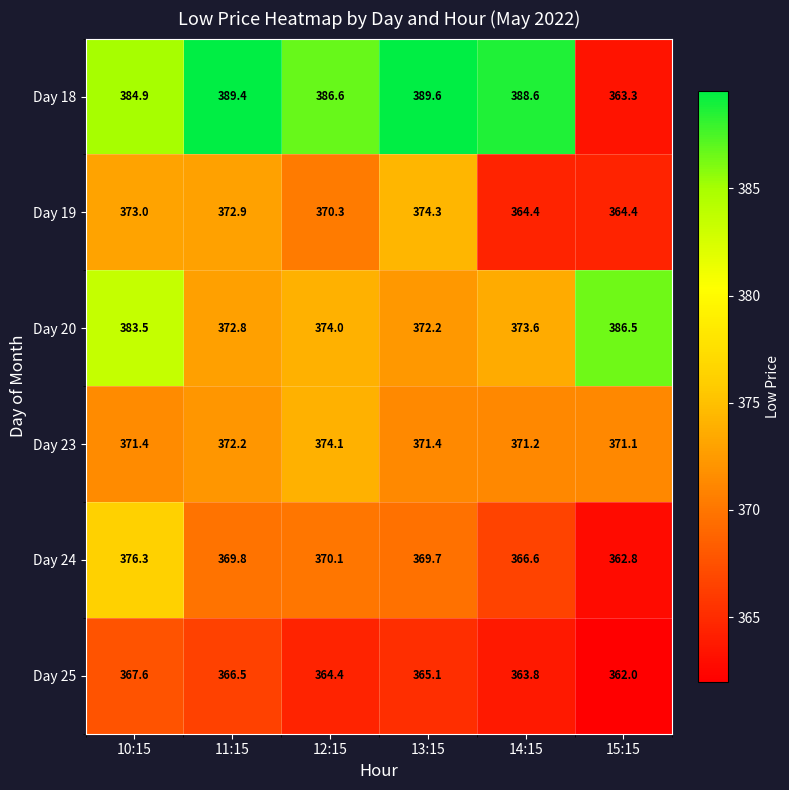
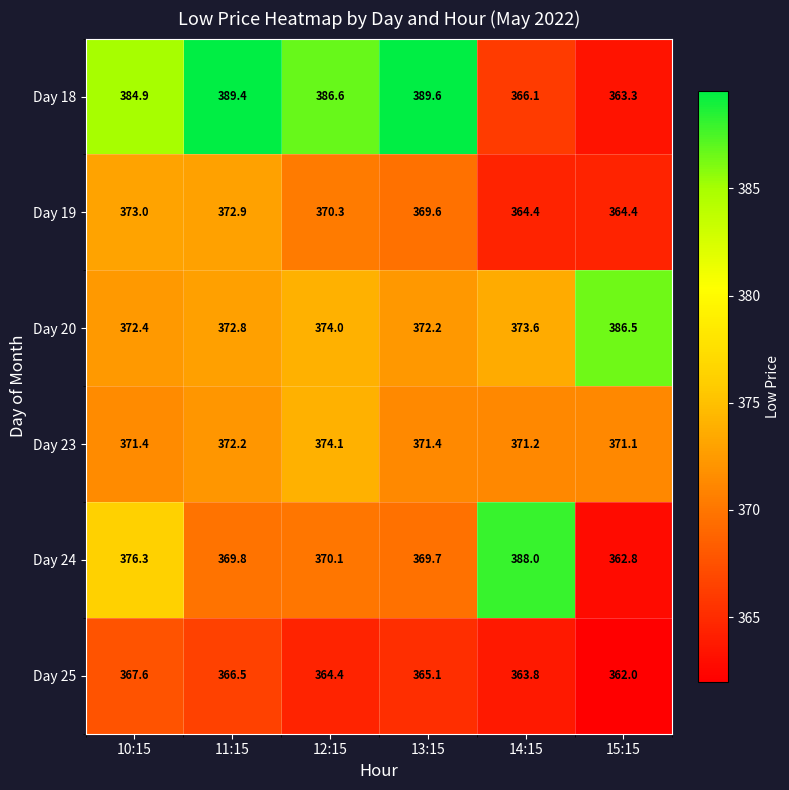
Day 18, 14:15: 388.6 -> 366.1
Day 19, 13:15: 374.3 -> 369.6
Day 20, 10:15: 383.5 -> 372.4
Day 24, 14:15: 366.6 -> 388.0
